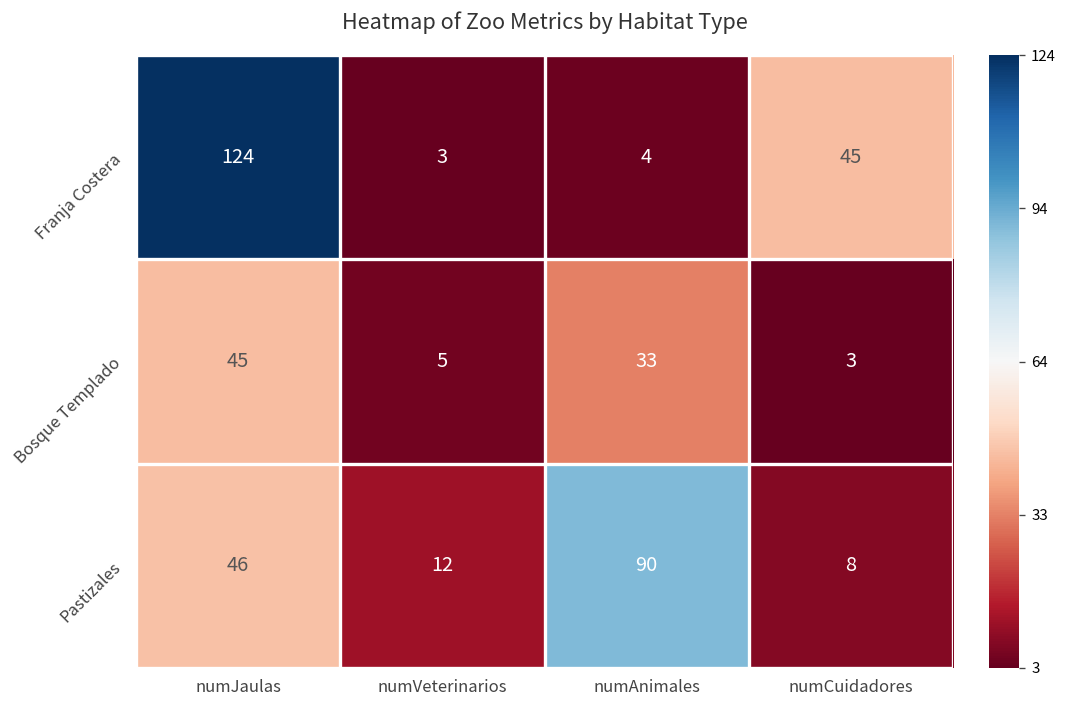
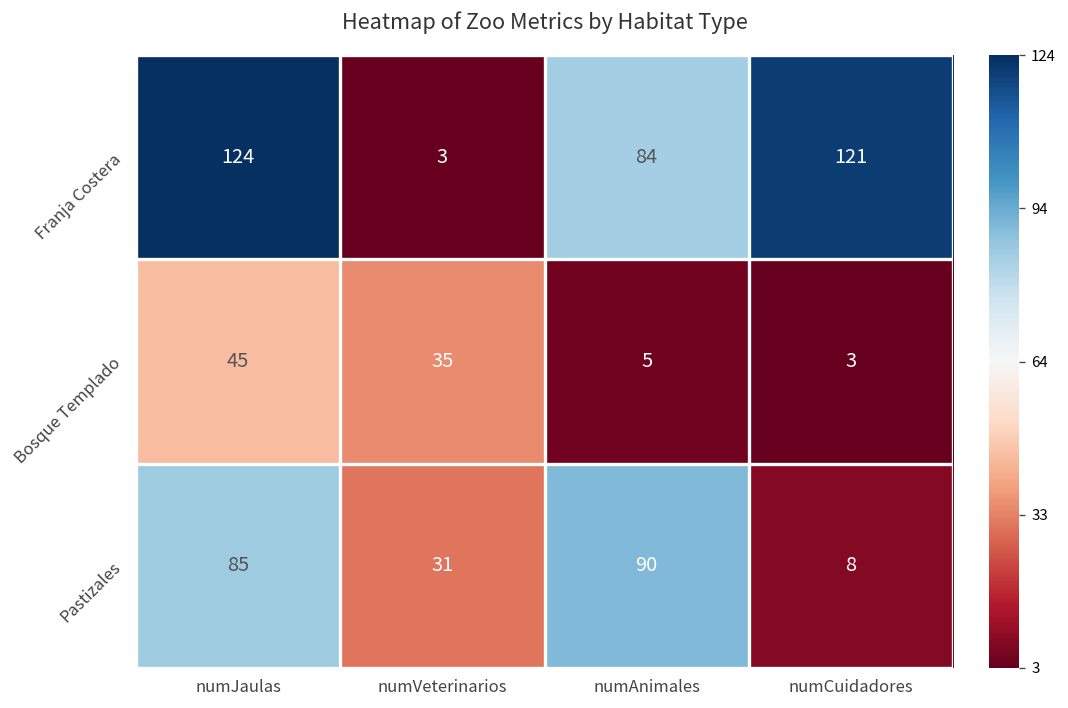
Franja Costera, numAnimales: 4 -> 84
Franja Costera, numCuidadores: 45 -> 121
Bosque Templado, numVeterinarios: 5 -> 35
Bosque Templado, numAnimales: 33 -> 5
Pastizales, numJaulas: 46 -> 85
Pastizales, numVeterinarios: 12 -> 31
